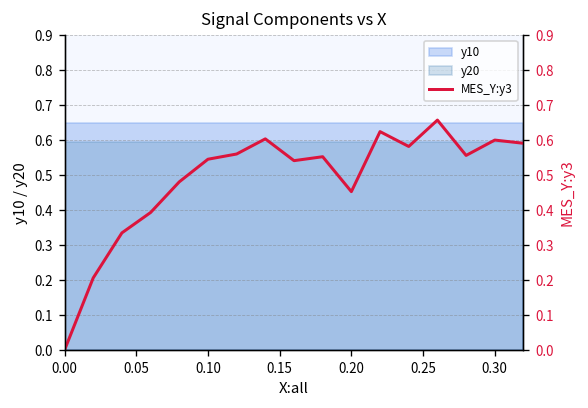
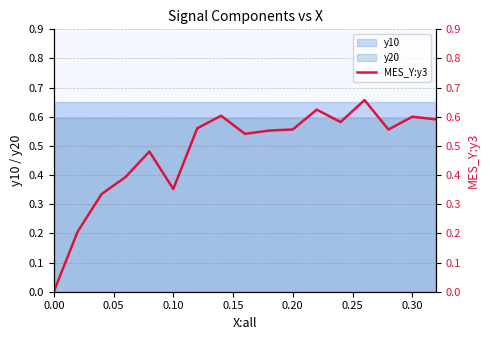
MES_Y:y3, 0.10: 0.55 -> 0.35
MES_Y:y3, 0.20: 0.45 -> 0.56
